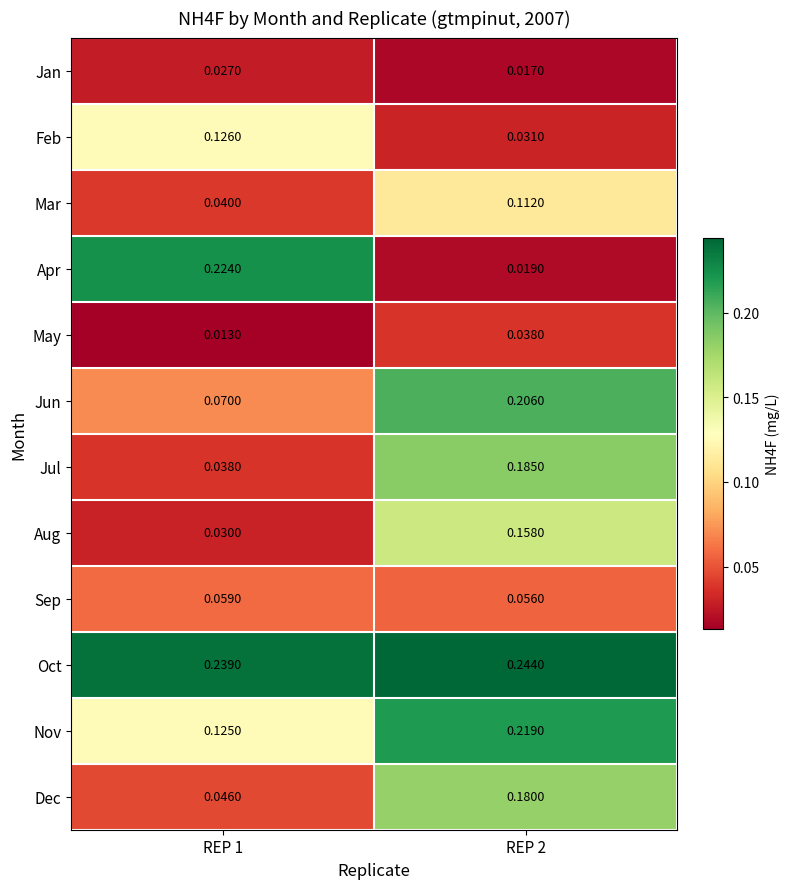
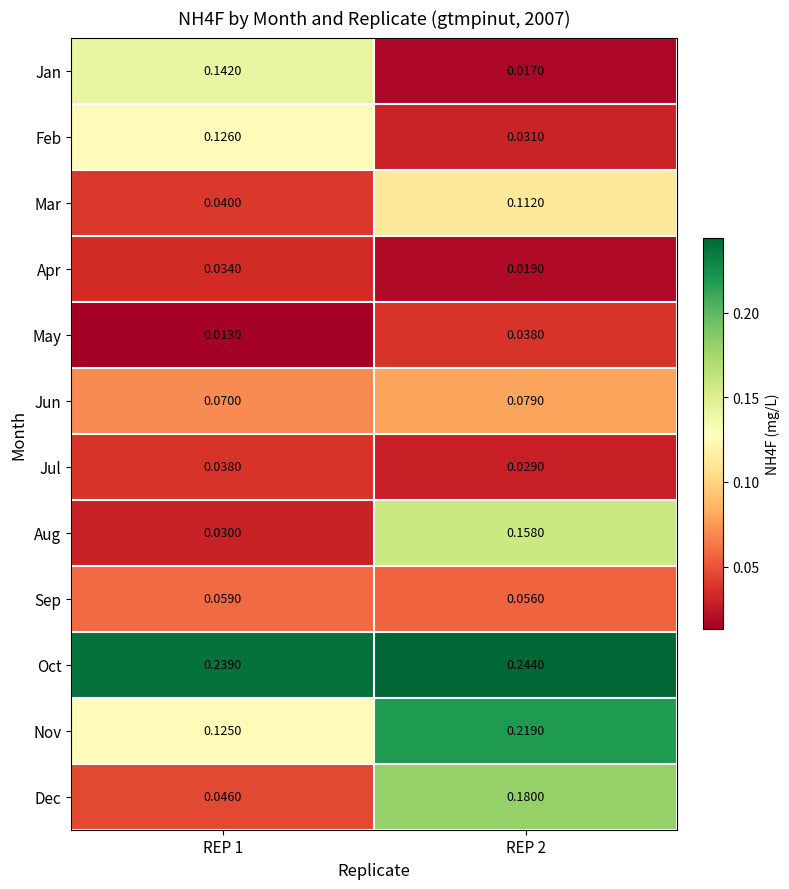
Jan, REP 1: 0.0270 -> 0.1420
Apr, REP 1: 0.2240 -> 0.0340
Jun, REP 2: 0.2060 -> 0.0790
Jul, REP 2: 0.1850 -> 0.0290
